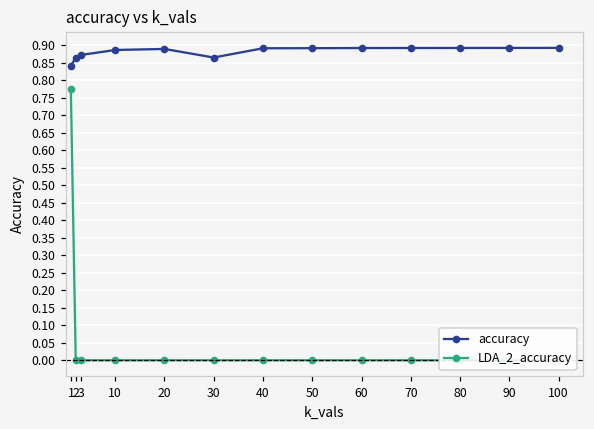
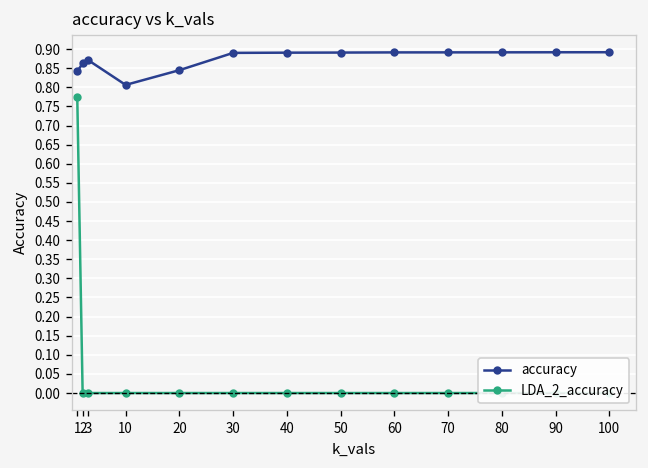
accuracy, 10: 0.89 -> 0.81
accuracy, 20: 0.89 -> 0.84
accuracy, 30: 0.86 -> 0.89
